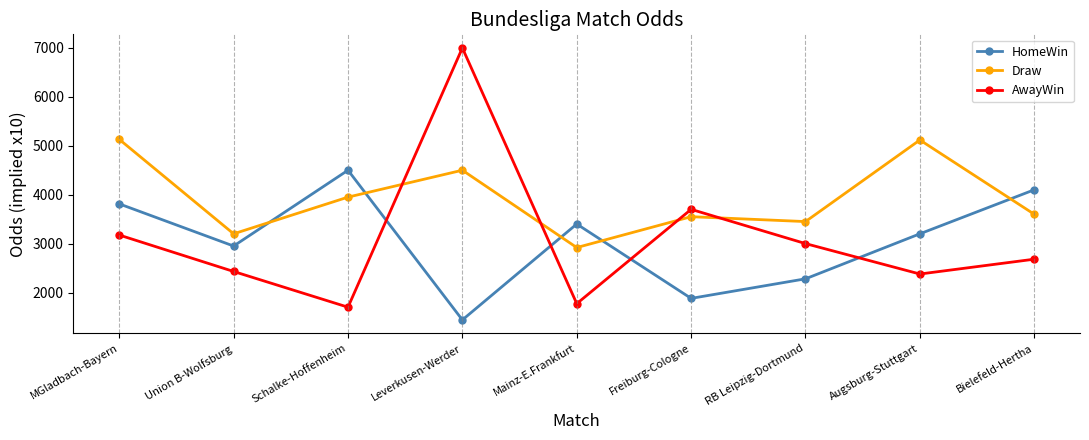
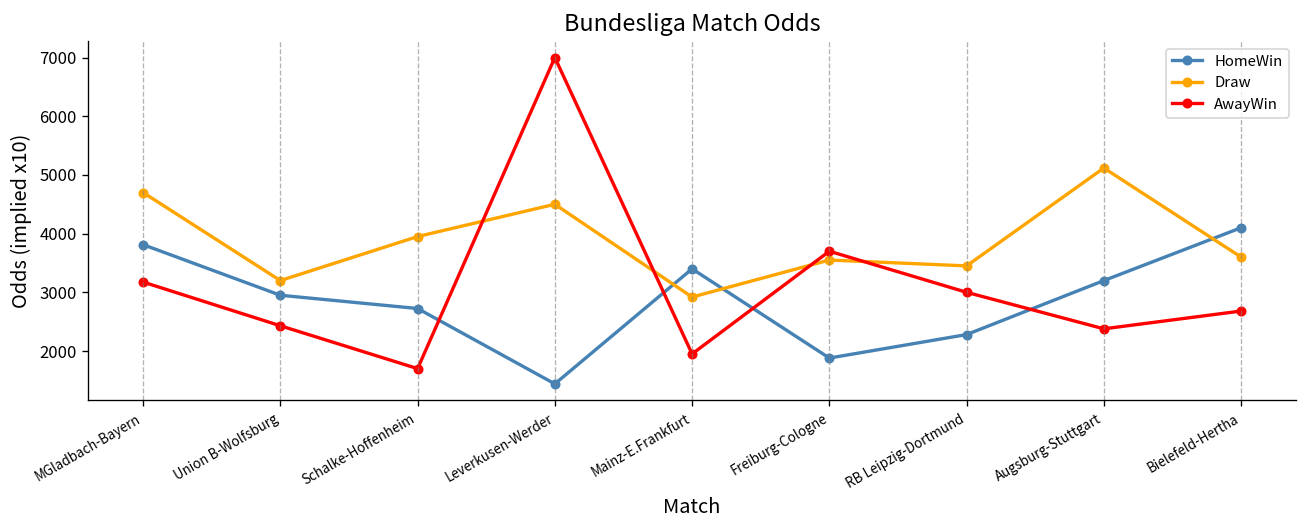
Draw, MGladbach-Bayern: 5100 -> 4700
HomeWin, Schalke-Hoffenheim: 4500 -> 2700
AwayWin, Mainz-E.Frankfurt: 1800 -> 2000
